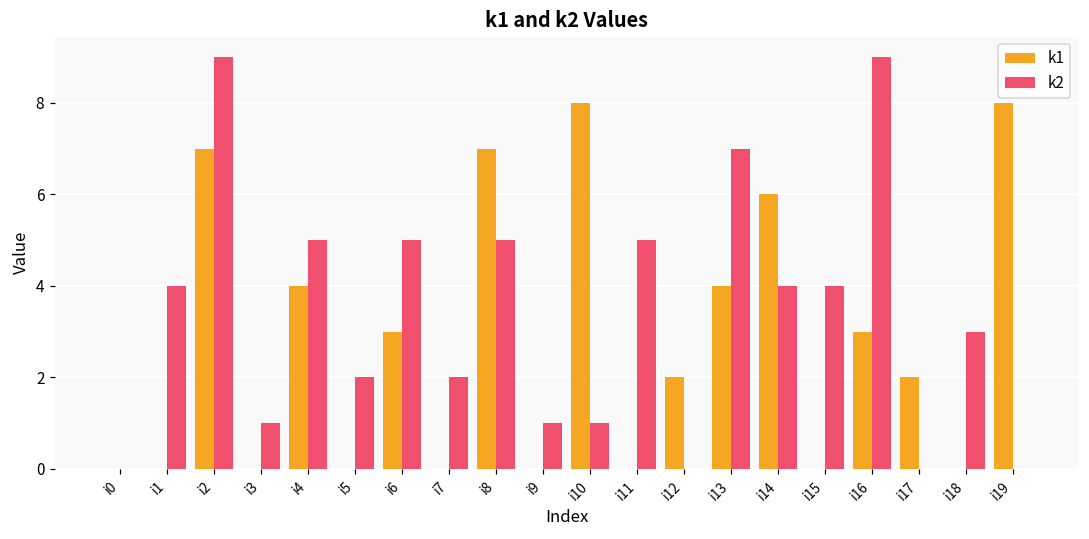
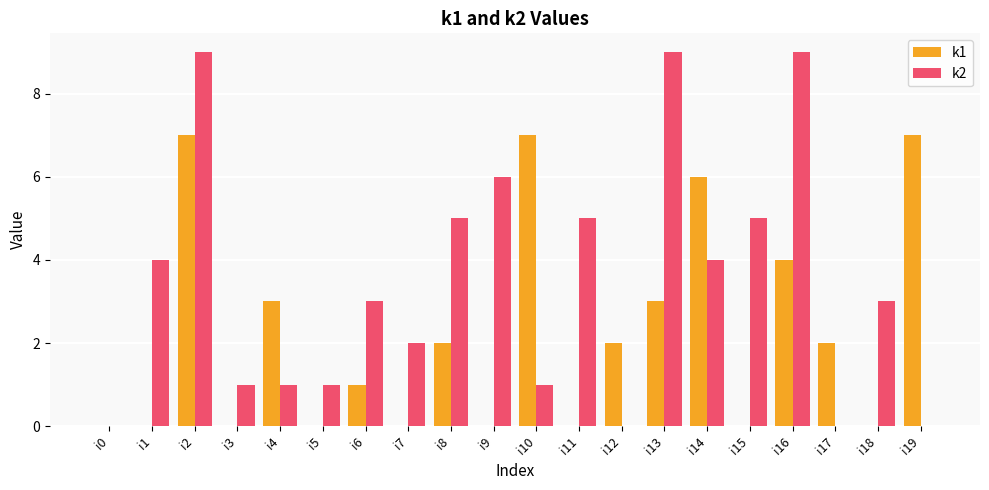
k1, i4: 4 -> 3
k2, i4: 5 -> 1
k2, i5: 2 -> 1
k1, i6: 3 -> 1
k2, i6: 5 -> 3
k1, i8: 7 -> 2
k2, i9: 1 -> 6
k1, i10: 8 -> 7
k1, i13: 4 -> 3
k2, i13: 7 -> 9
k2, i15: 4 -> 5
k1, i16: 3 -> 4
k1, i19: 8 -> 7
